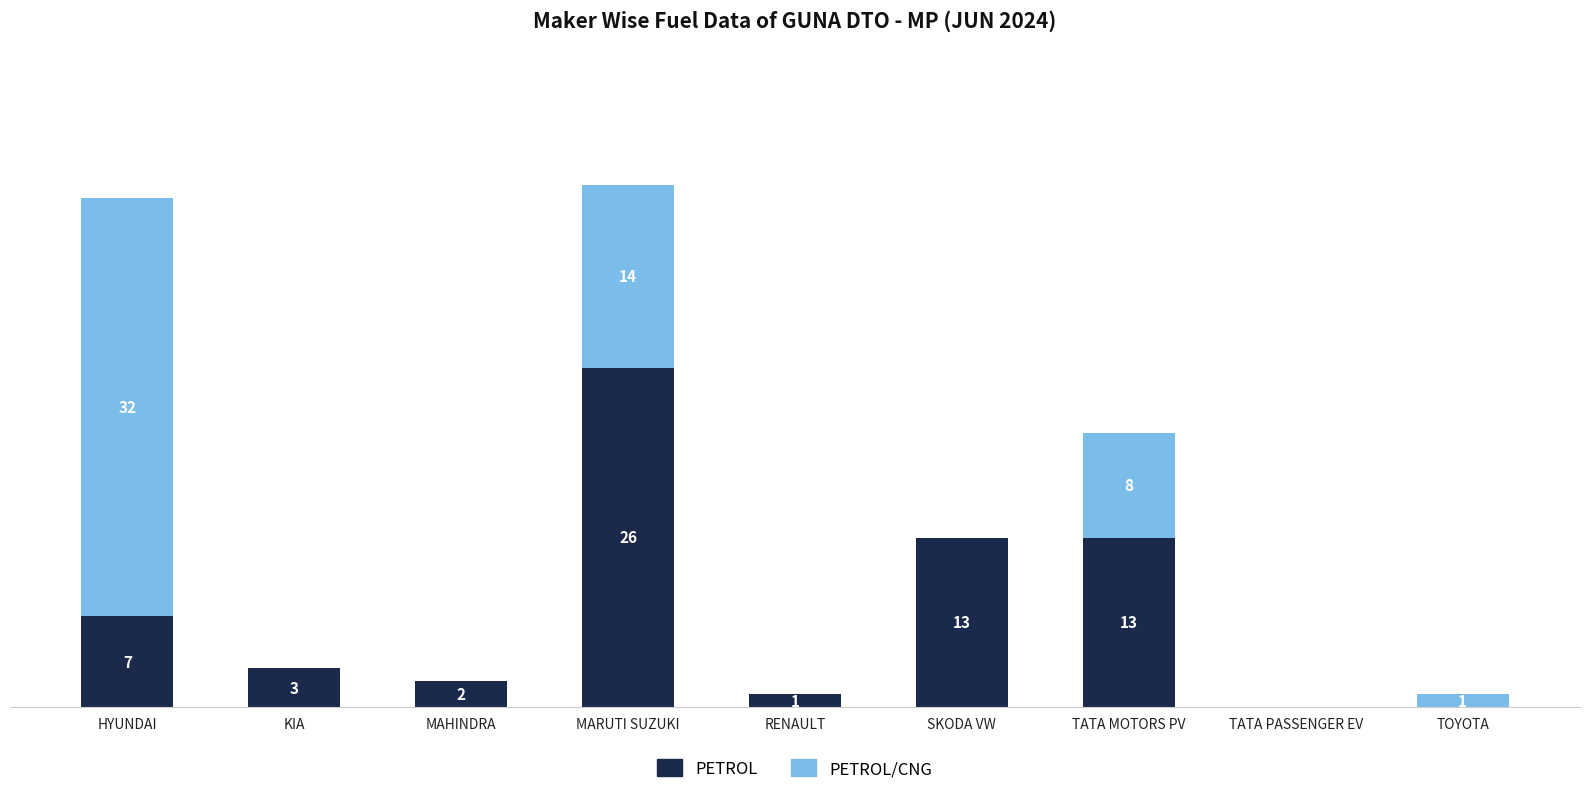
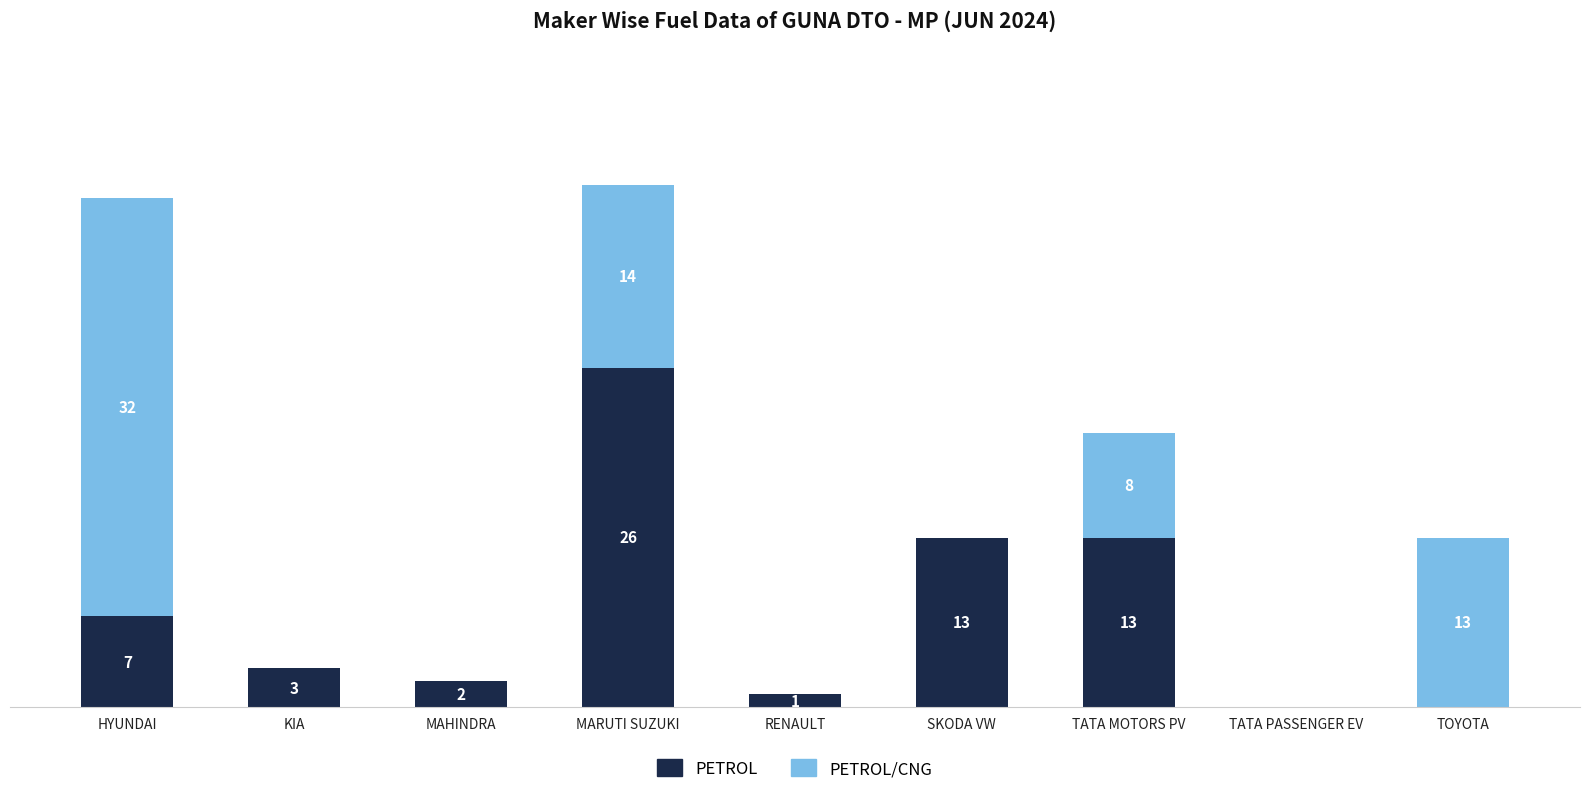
PETROL/CNG, TOYOTA: 1 -> 13
